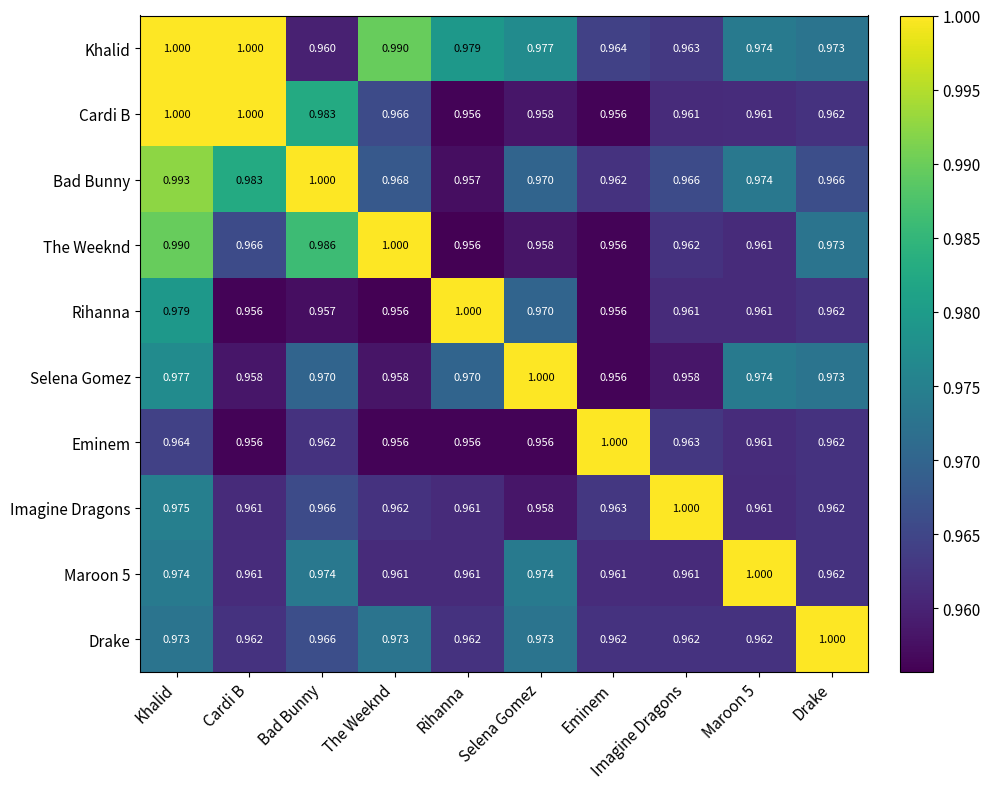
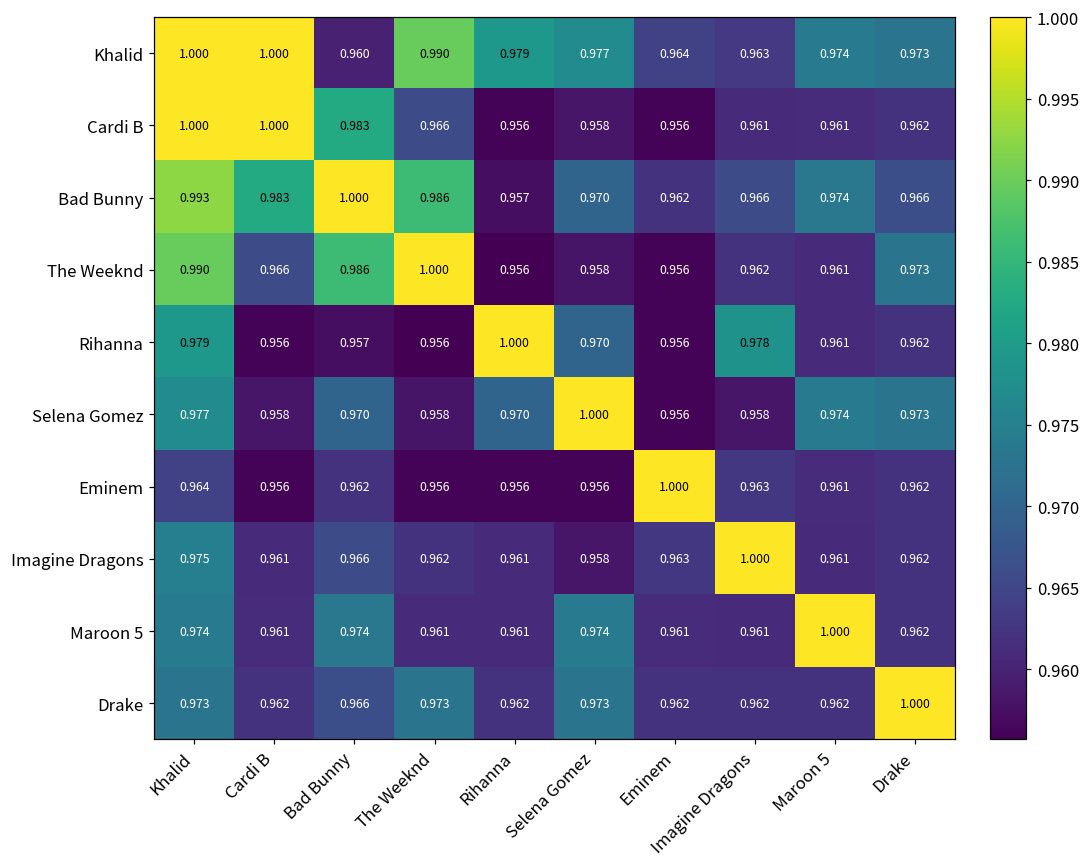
Bad Bunny, The Weeknd: 0.968 -> 0.986
Rihanna, Imagine Dragons: 0.961 -> 0.978
